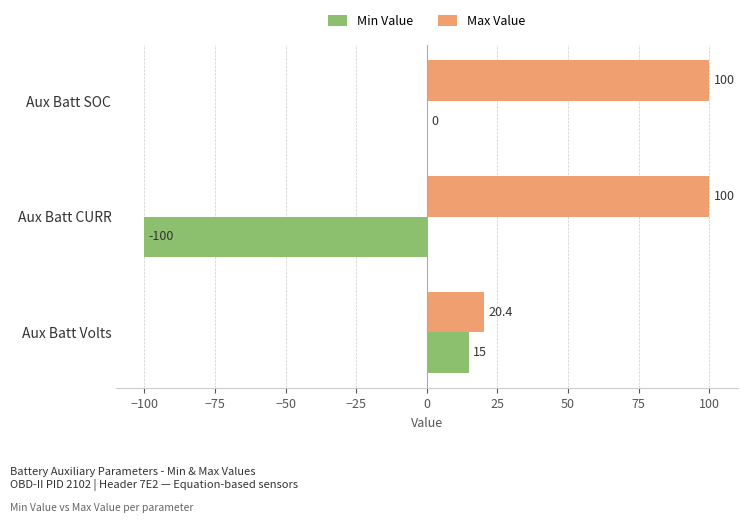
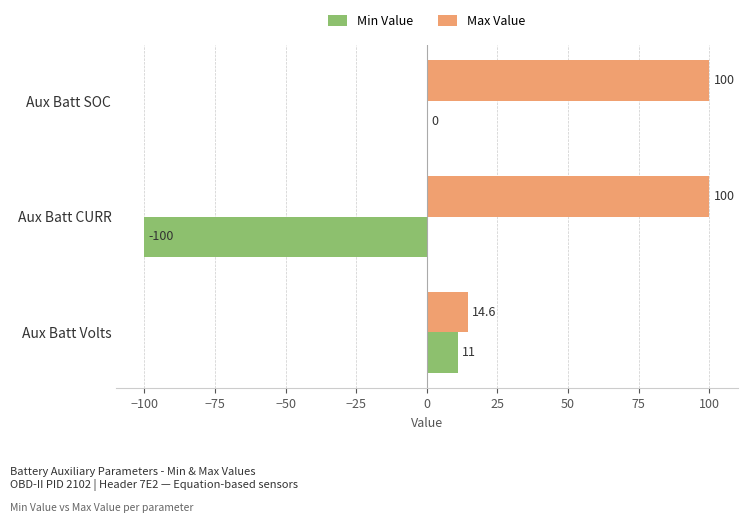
Max Value, Aux Batt Volts: 20.4 -> 14.6
Min Value, Aux Batt Volts: 15 -> 11
